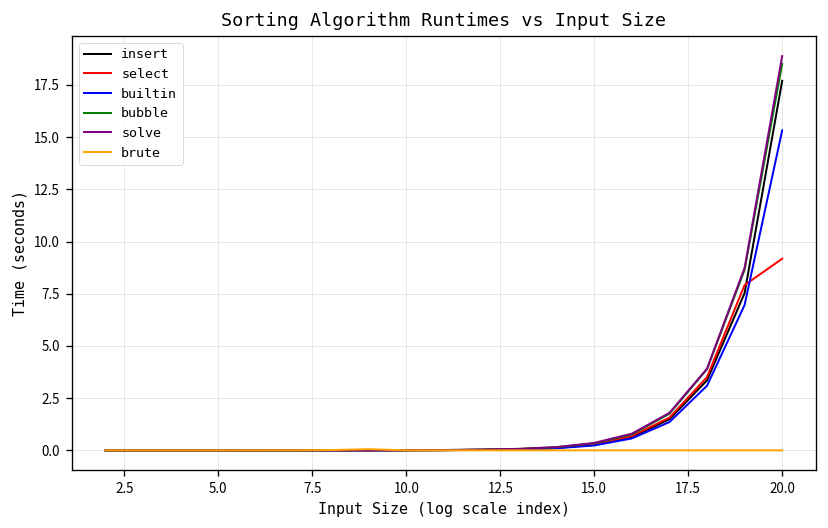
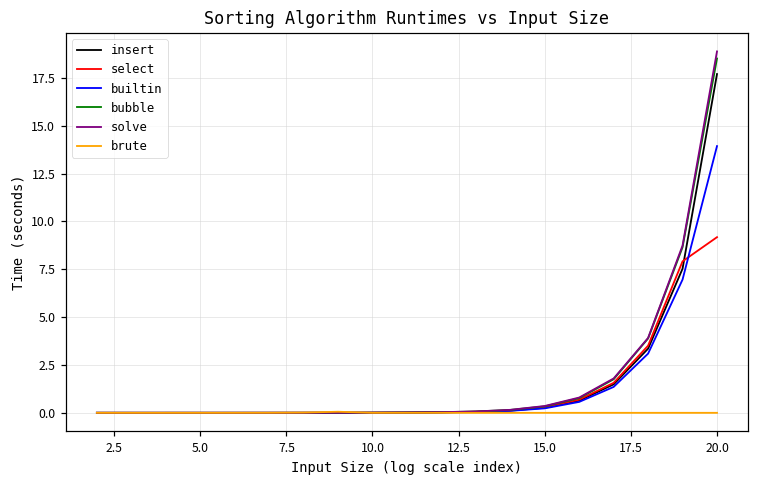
builtin, 20.0: 15.3 -> 13.9
